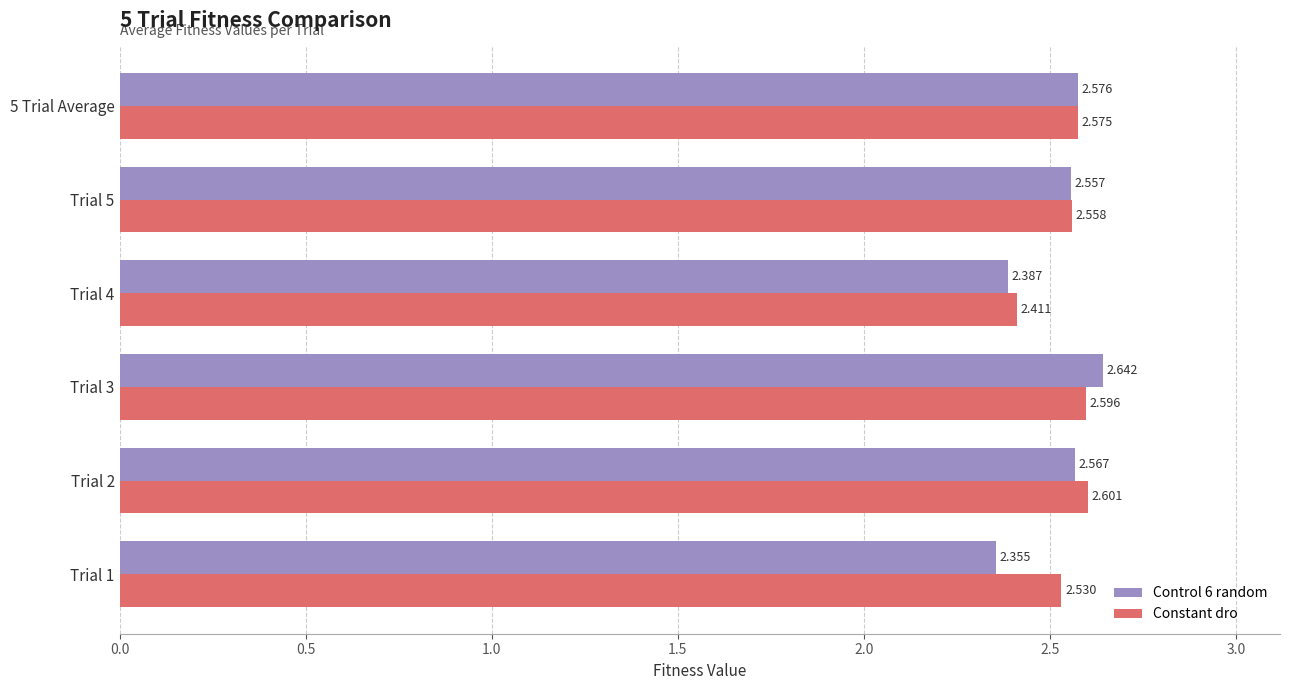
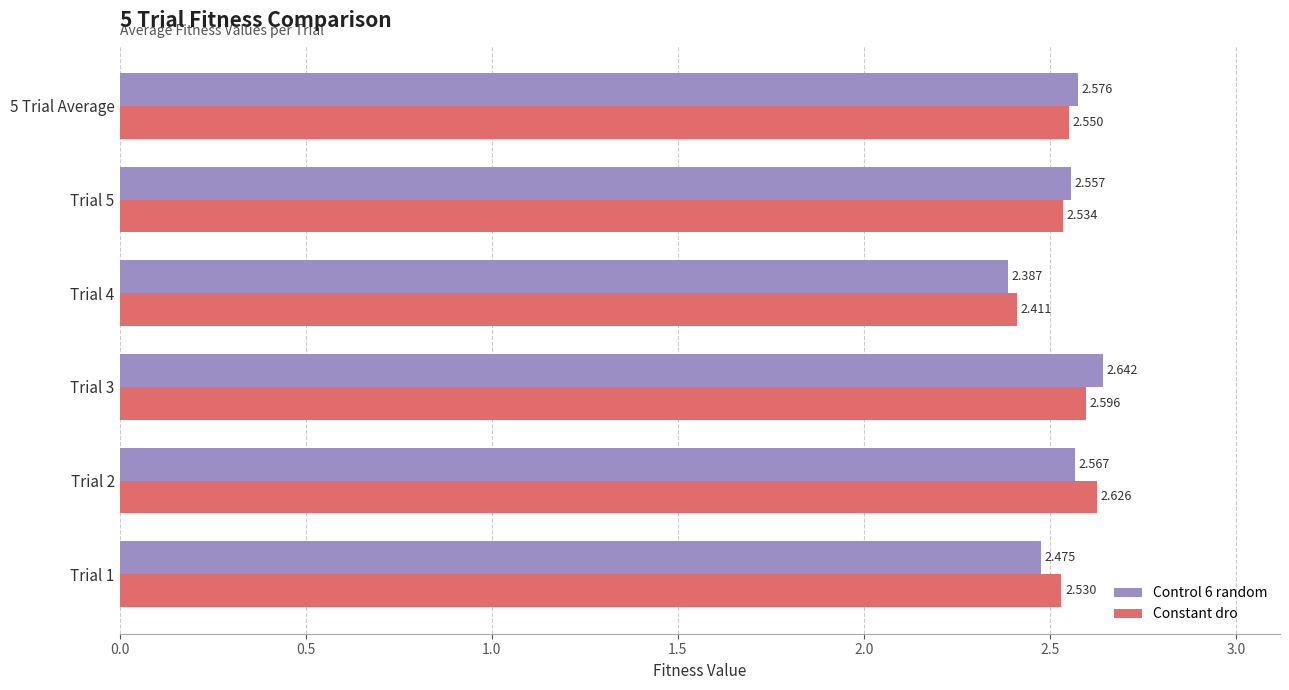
Constant dro, 5 Trial Average: 2.575 -> 2.550
Constant dro, Trial 5: 2.558 -> 2.534
Constant dro, Trial 2: 2.601 -> 2.626
Control 6 random, Trial 1: 2.355 -> 2.475
